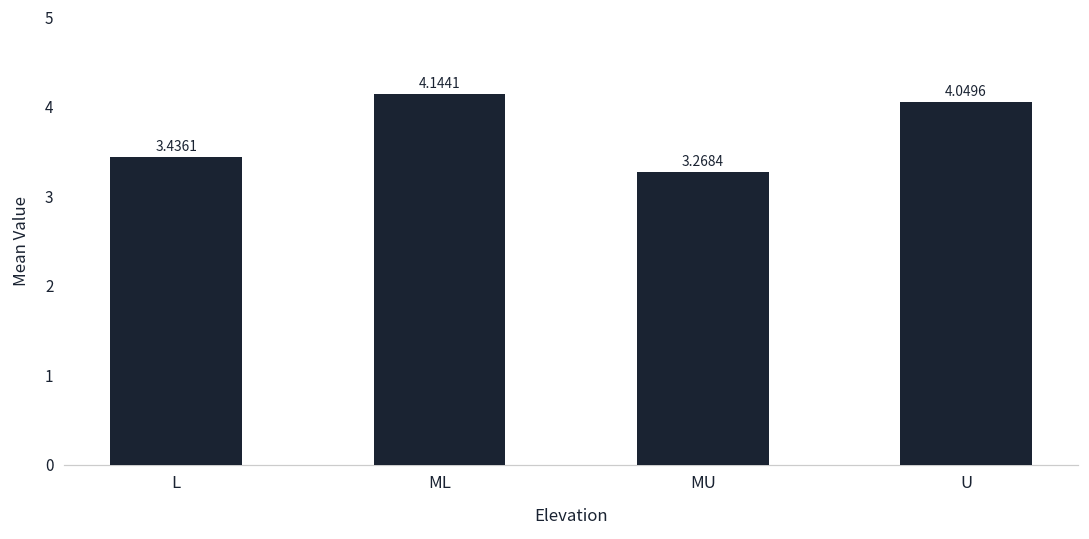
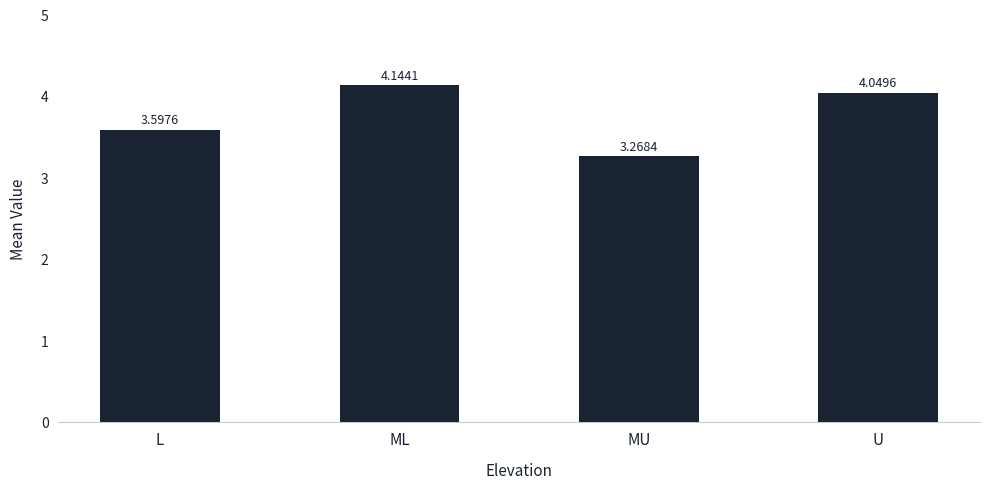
L: 3.4361 -> 3.5976
